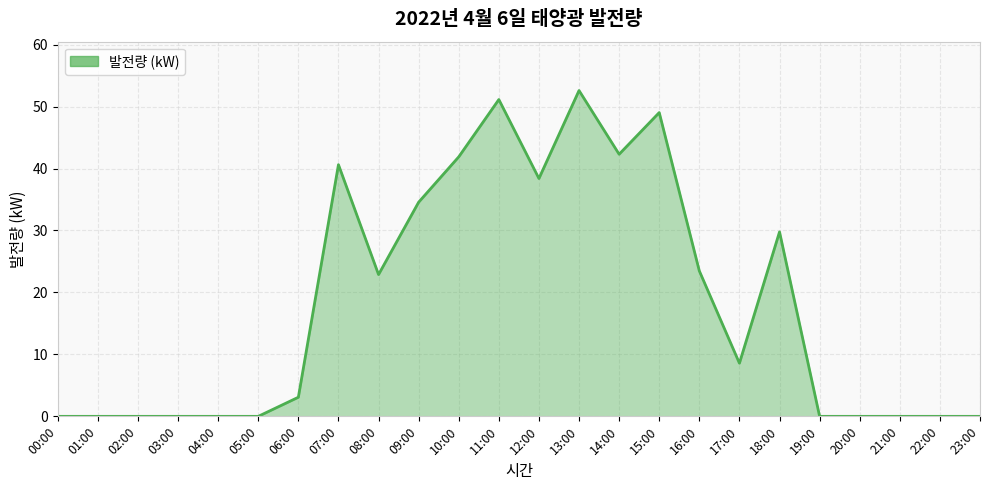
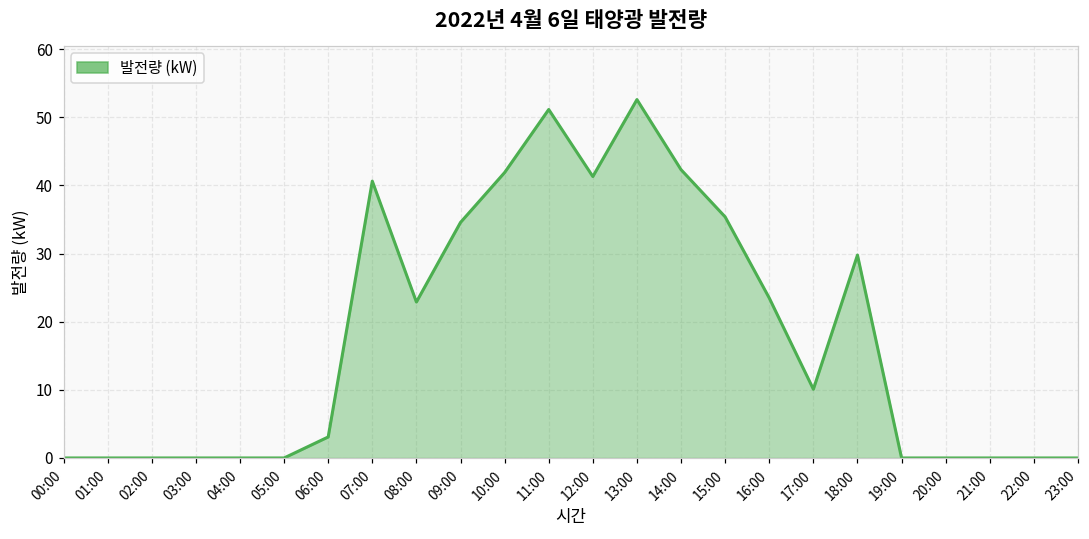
12:00: 38 -> 41
15:00: 49 -> 35
17:00: 9 -> 10
